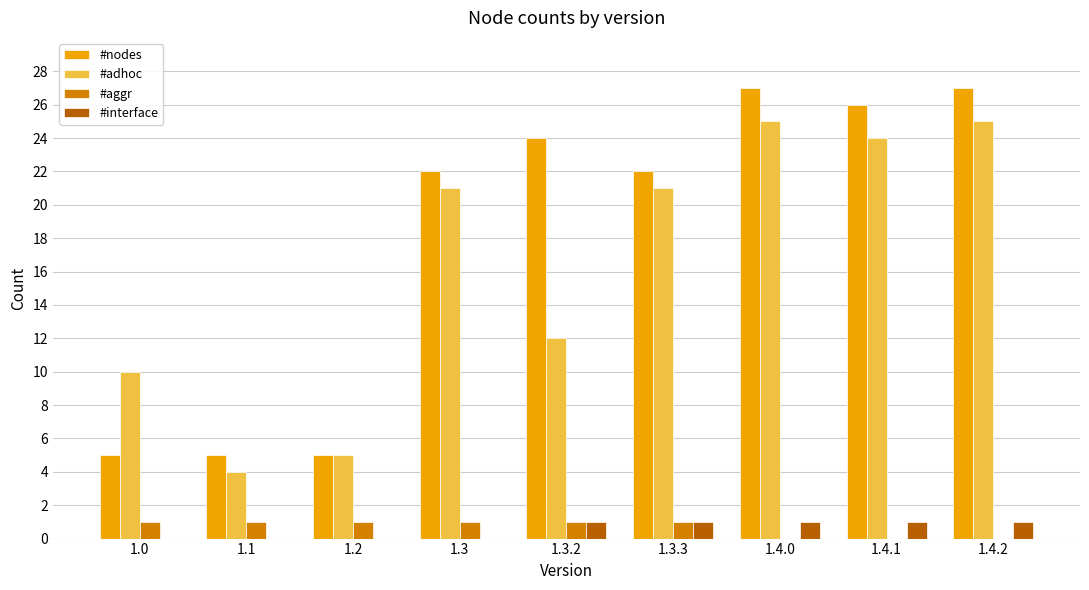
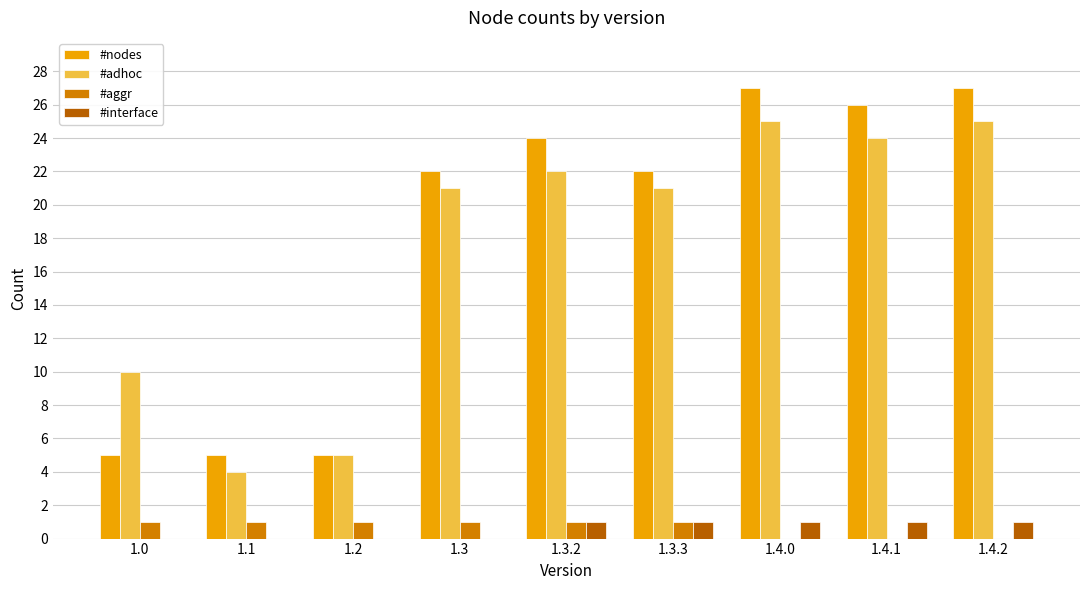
#adhoc, 1.3.2: 12 -> 22
